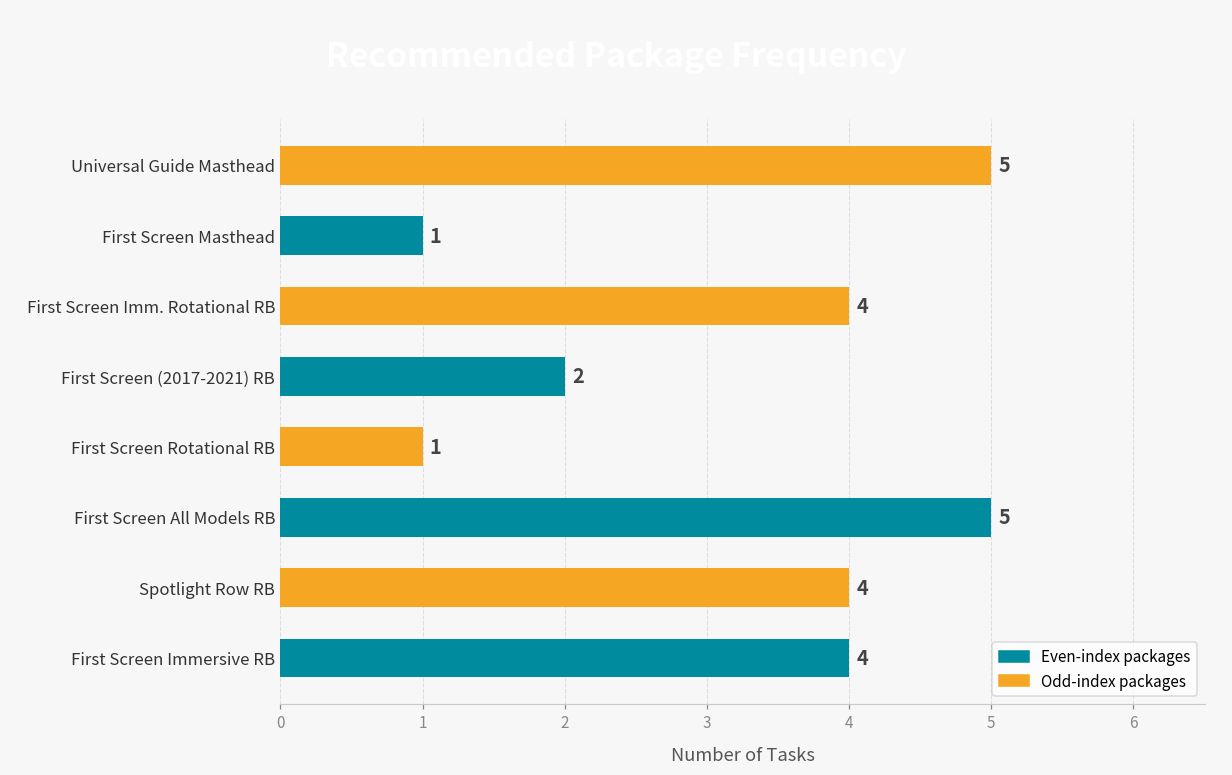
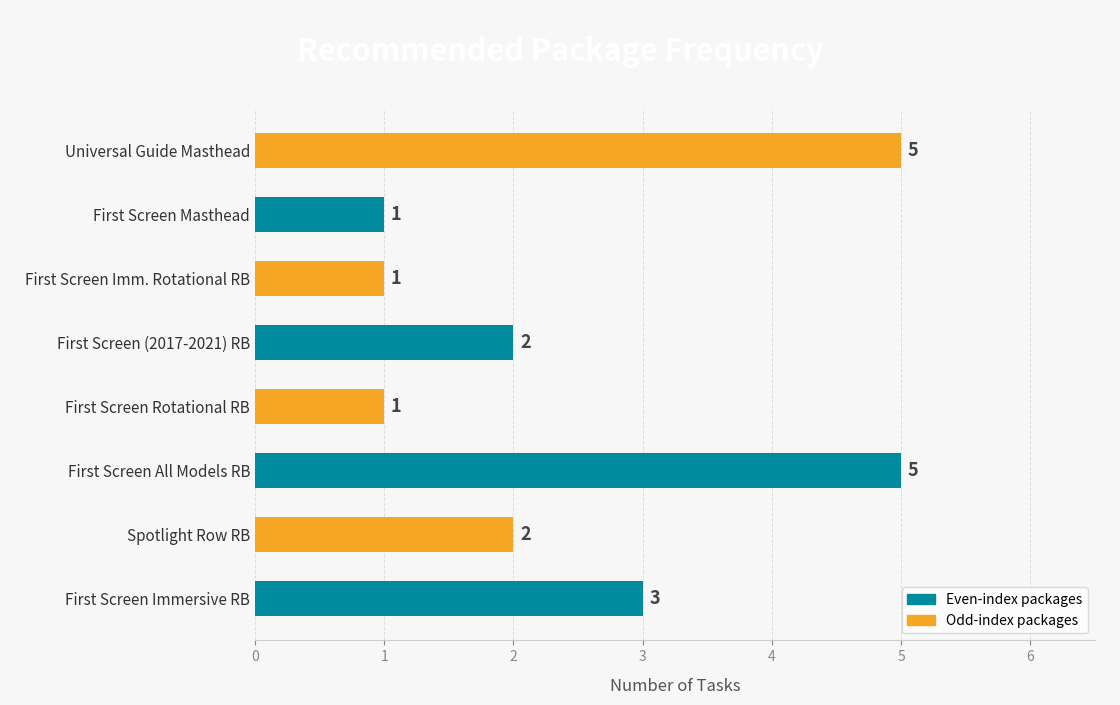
First Screen Imm. Rotational RB: 4 -> 1
Spotlight Row RB: 4 -> 2
First Screen Immersive RB: 4 -> 3
